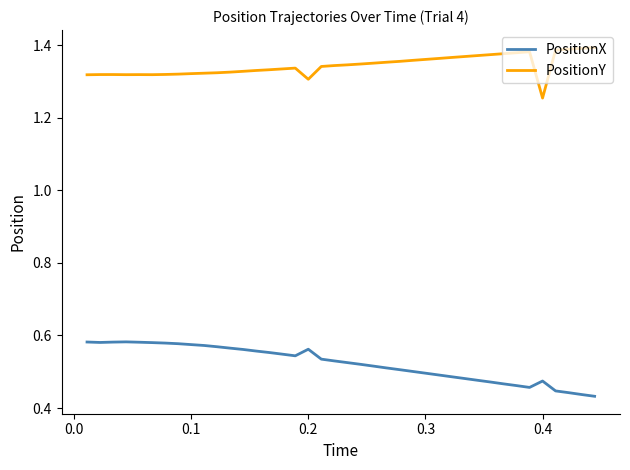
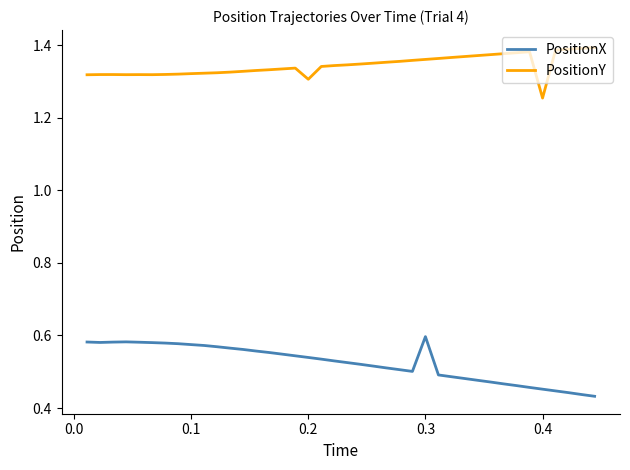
PositionX, 0.2: 0.56 -> 0.54
PositionX, 0.3: 0.50 -> 0.60
PositionX, 0.4: 0.47 -> 0.45
